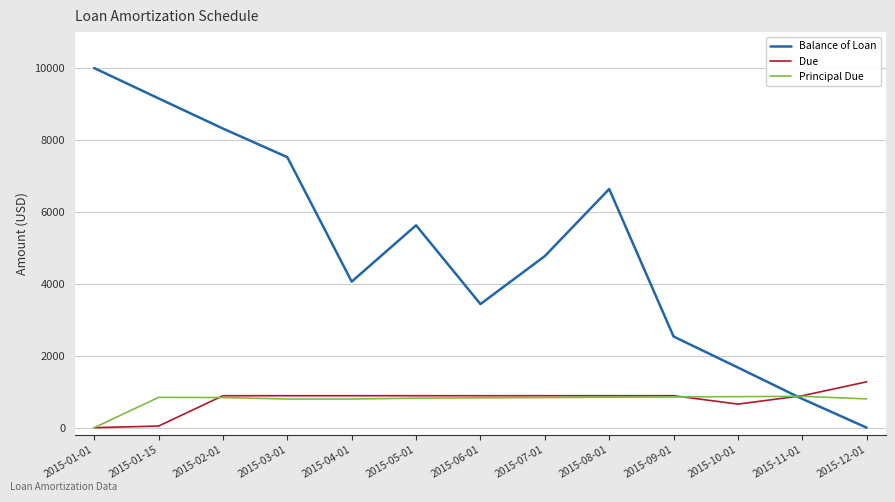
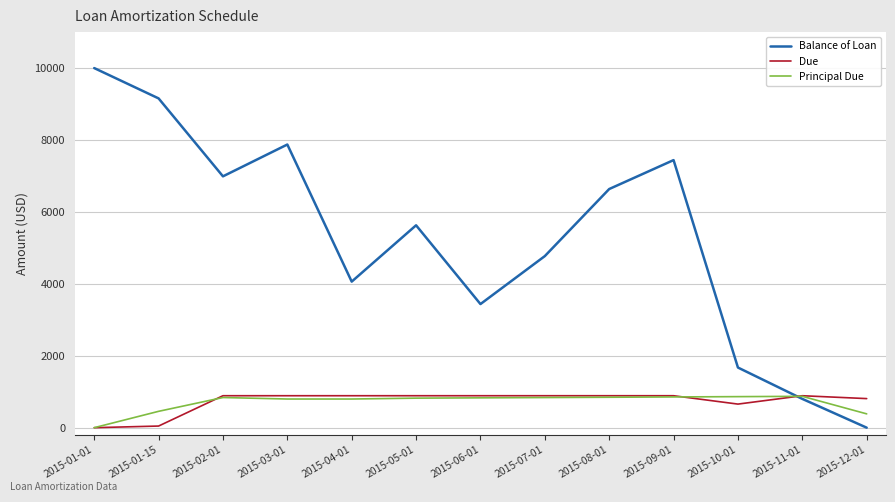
Principal Due, 2015-01-15: 800 -> 500
Balance of Loan, 2015-02-01: 8300 -> 7000
Balance of Loan, 2015-03-01: 7500 -> 7900
Balance of Loan, 2015-09-01: 2500 -> 7400
Due, 2015-12-01: 1300 -> 800
Principal Due, 2015-12-01: 800 -> 400
